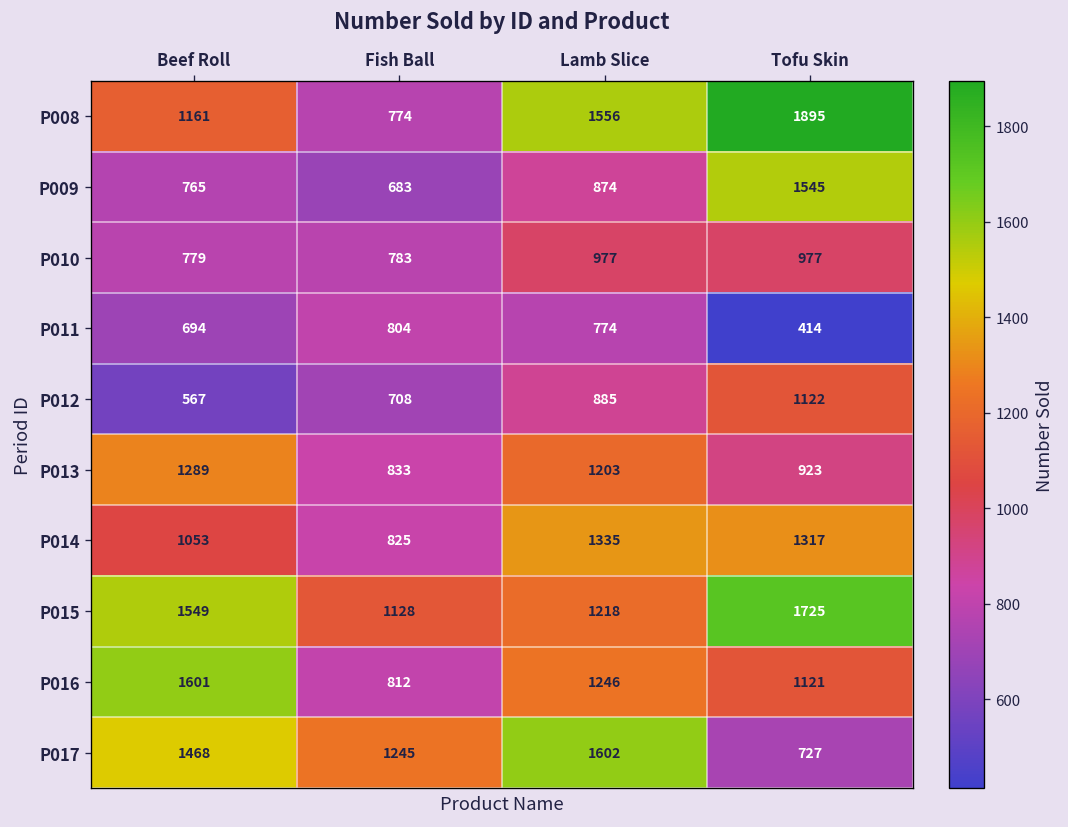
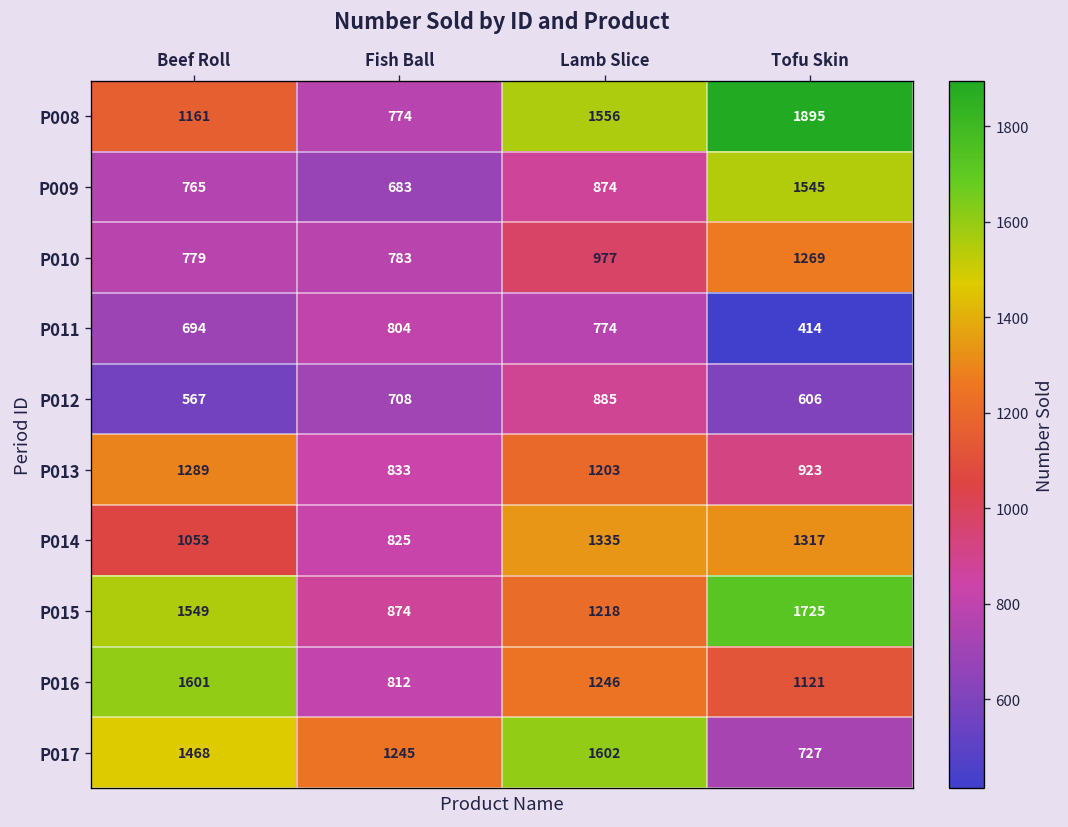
P010, Tofu Skin: 977 -> 1269
P012, Tofu Skin: 1122 -> 606
P015, Fish Ball: 1128 -> 874
